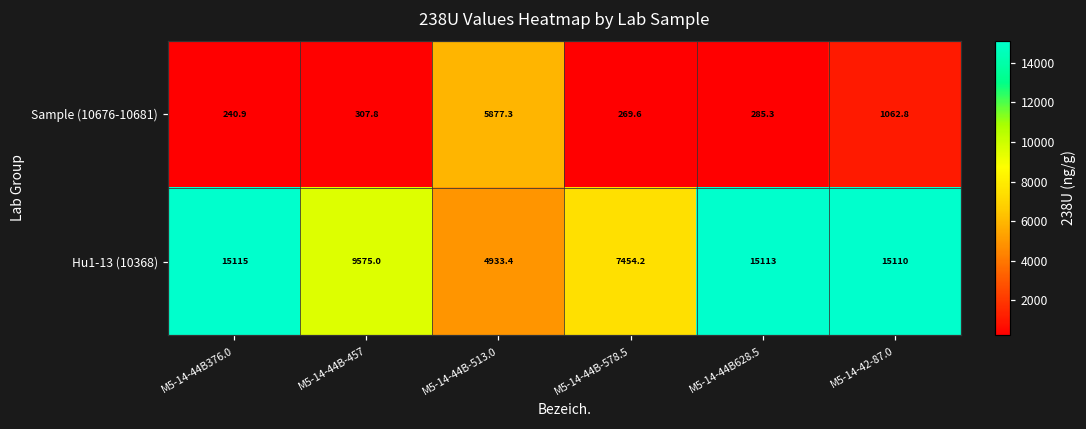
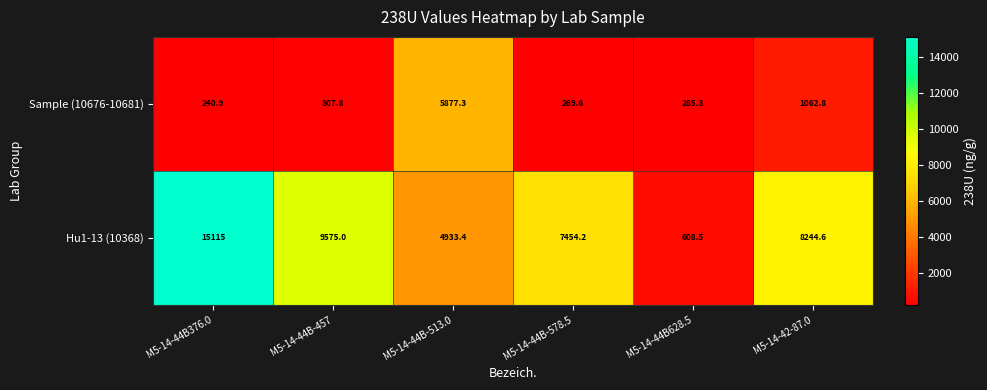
Hu1-13 (10368), M5-14-44B628.5: 15113 -> 608.5
Hu1-13 (10368), M5-14-42-87.0: 15110 -> 8244.6
